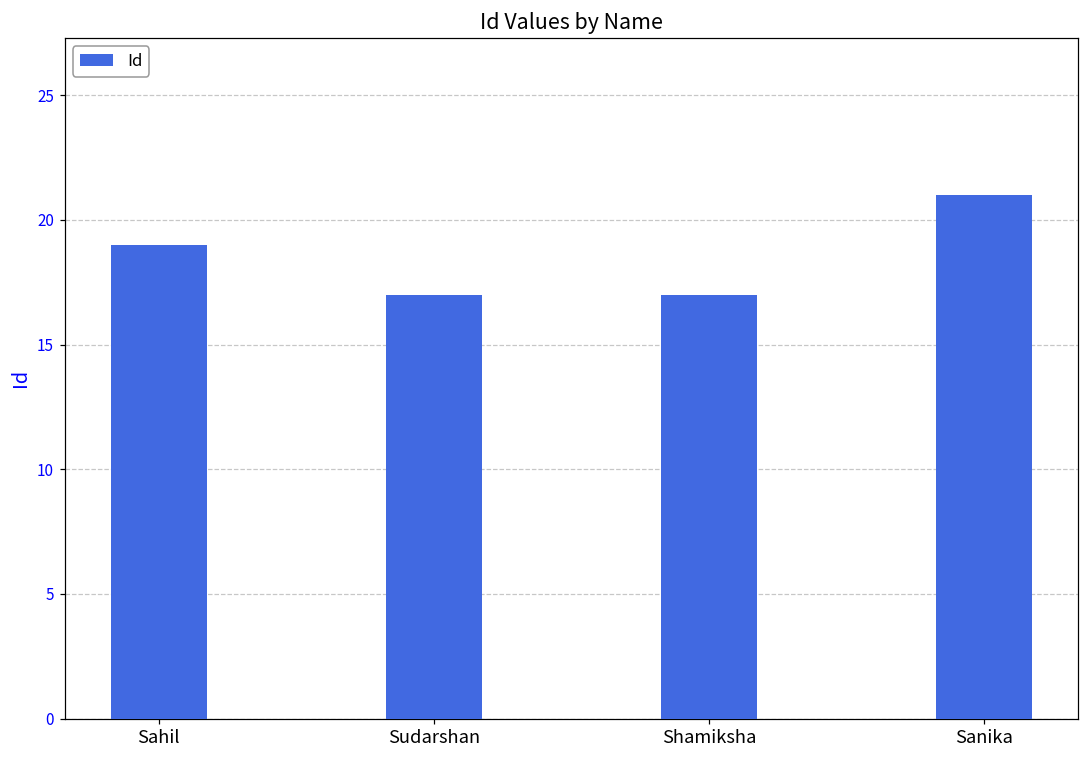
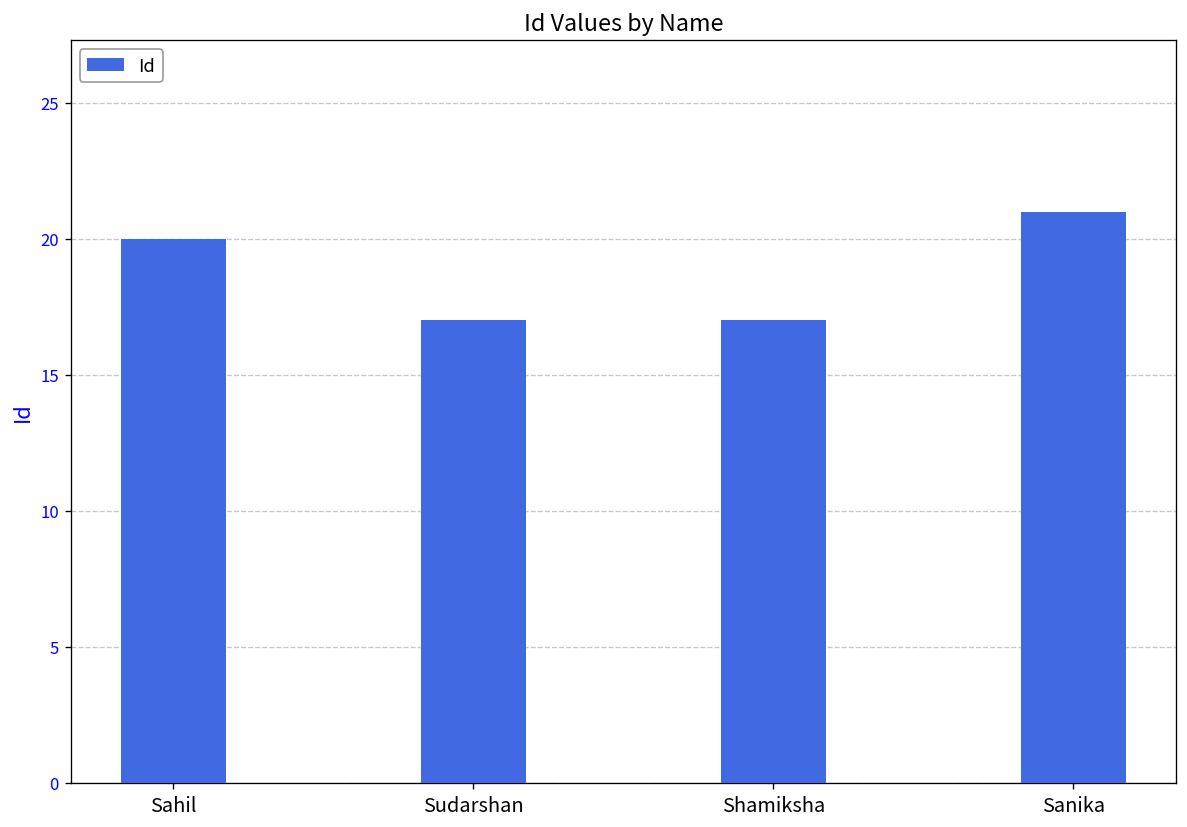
Sahil: 19 -> 20
